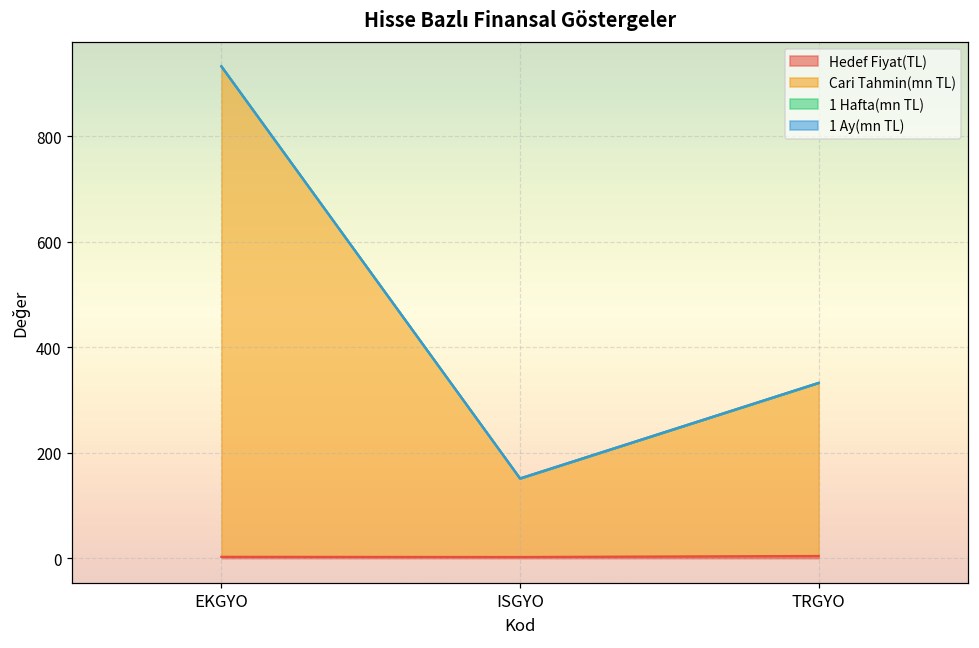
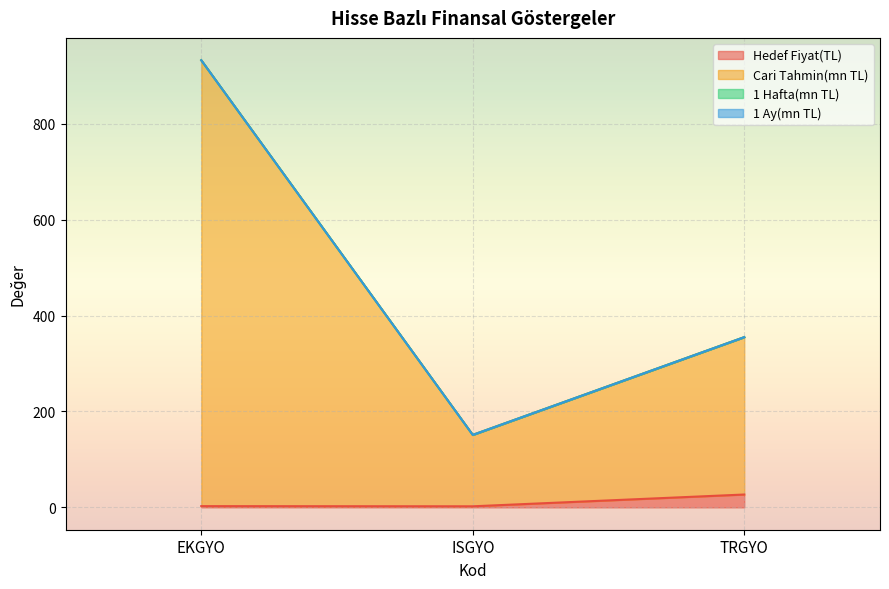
Hedef Fiyat(TL), TRGYO: 0 -> 30
